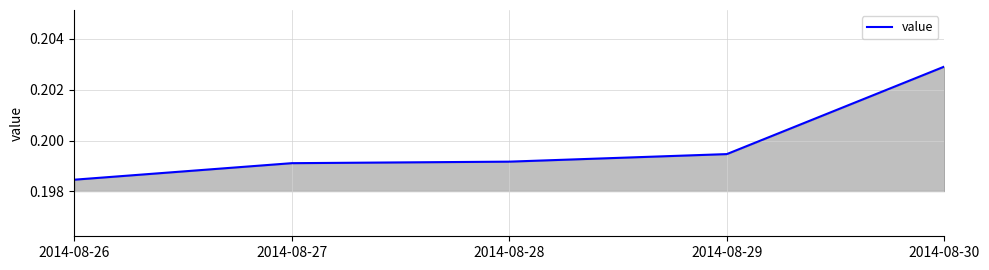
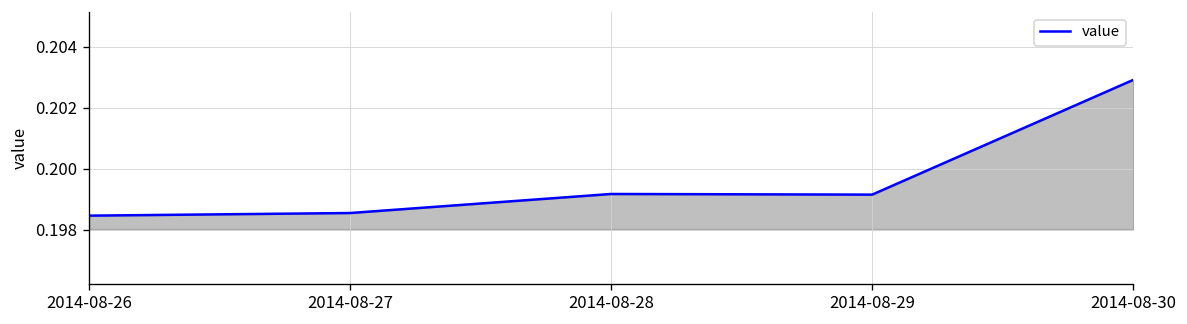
2014-08-27: 0.1991 -> 0.1985
2014-08-29: 0.1995 -> 0.1992
